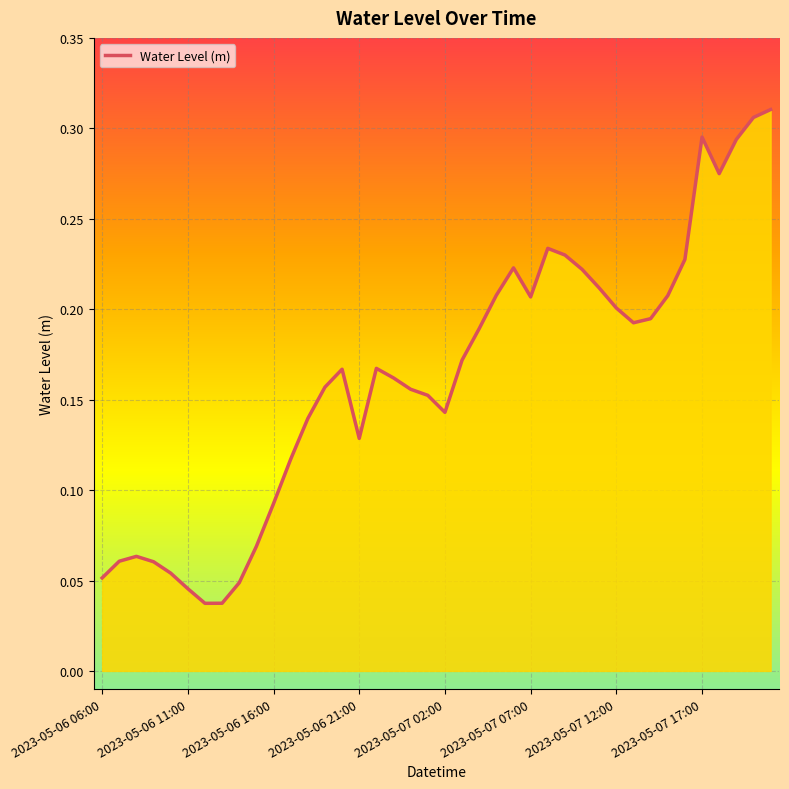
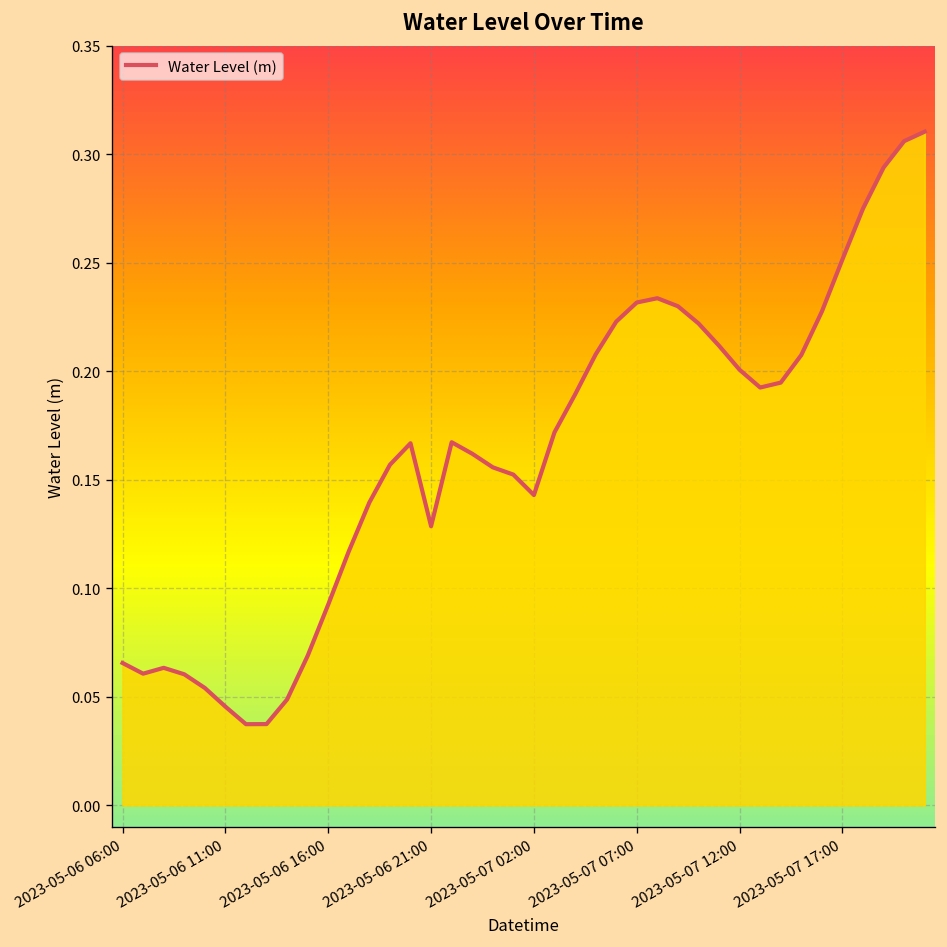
2023-05-06 06:00: 0.051 -> 0.066
2023-05-07 07:00: 0.207 -> 0.232
2023-05-07 17:00: 0.295 -> 0.252
